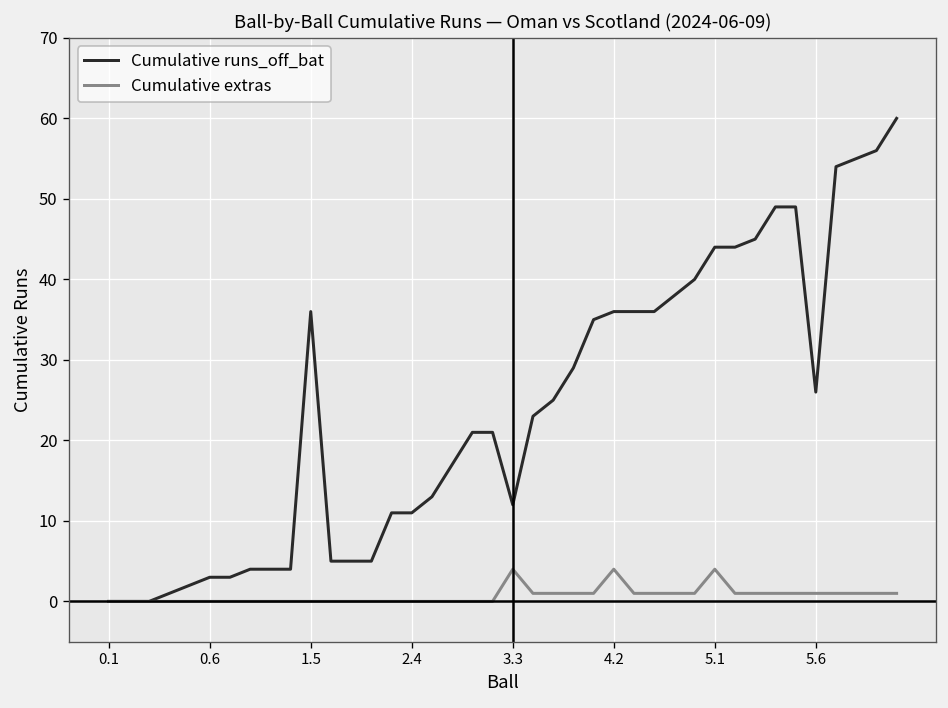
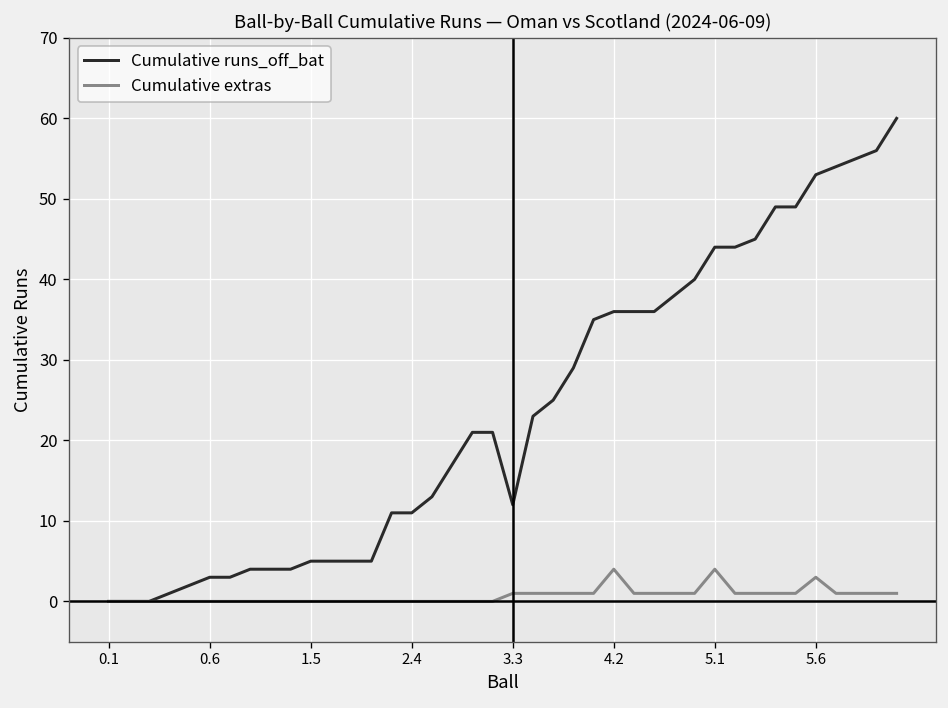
Cumulative runs_off_bat, 1.5: 36 -> 5
Cumulative extras, 3.3: 4 -> 1
Cumulative runs_off_bat, 5.6: 26 -> 53
Cumulative extras, 5.6: 1 -> 3
